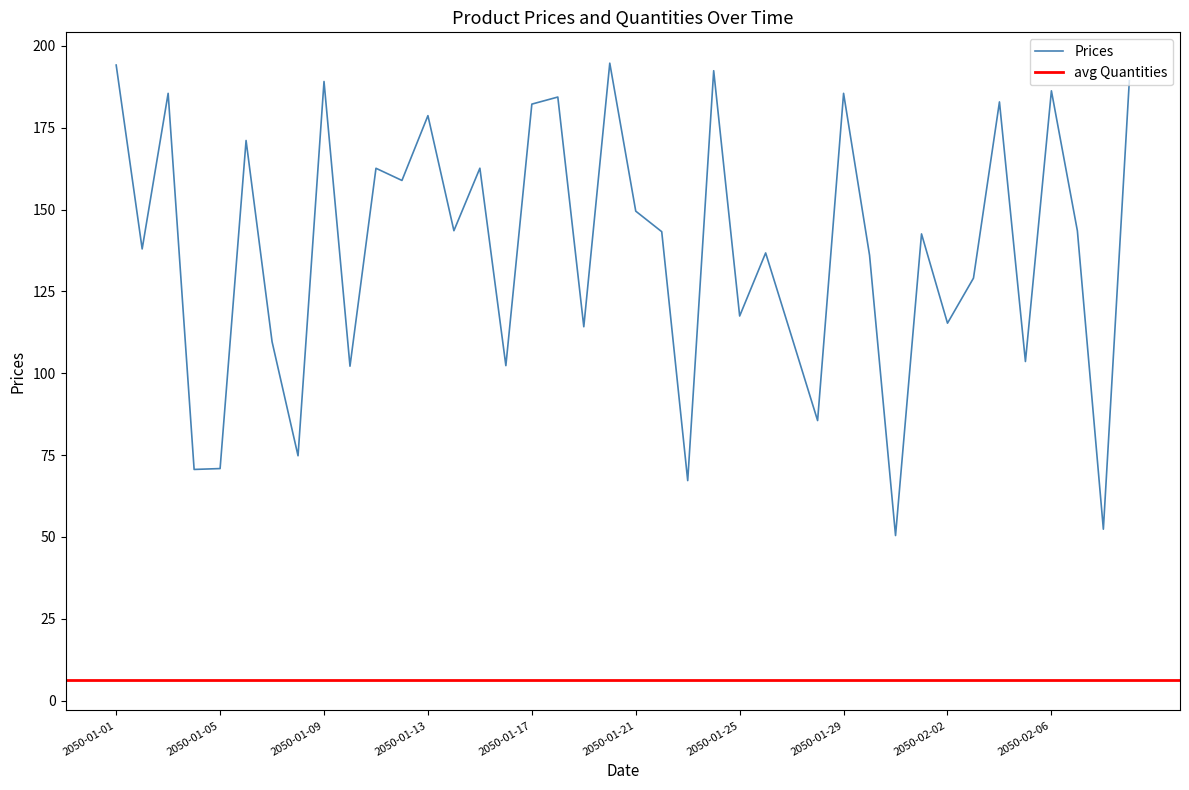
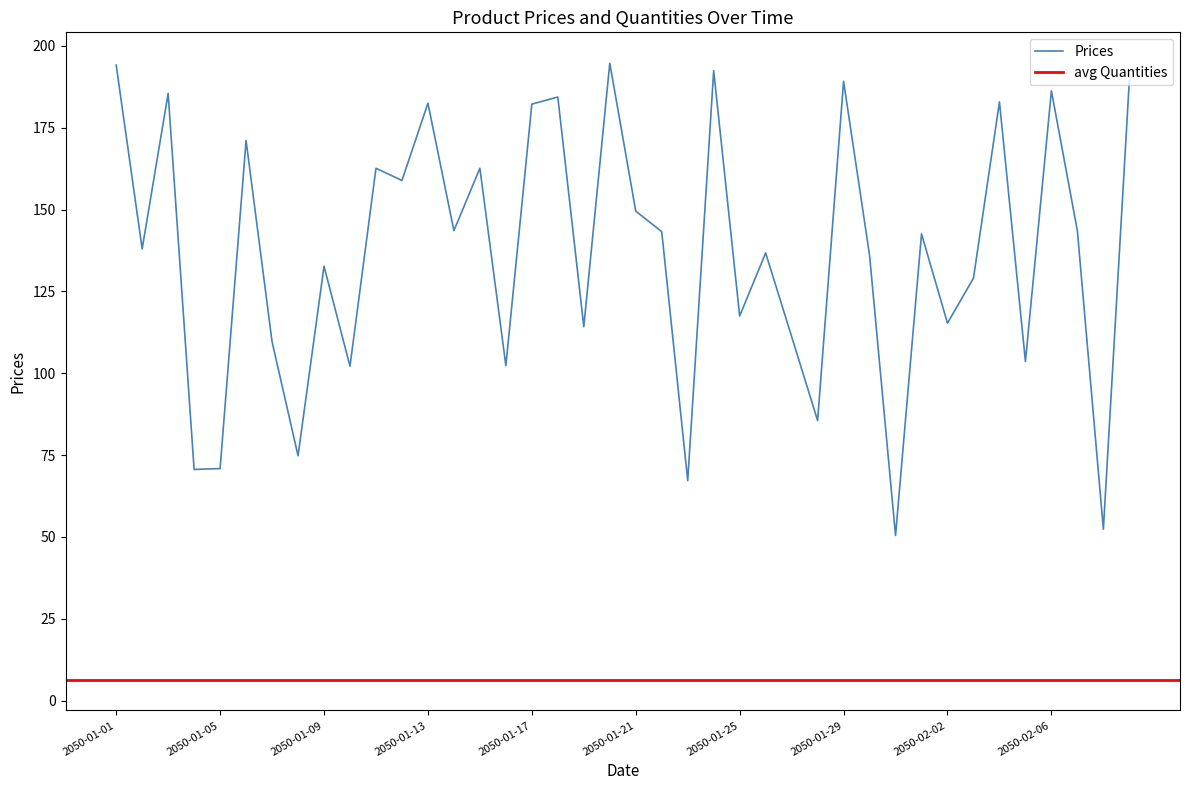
2050-01-09: 189 -> 133
2050-01-13: 179 -> 183
2050-01-29: 186 -> 189
